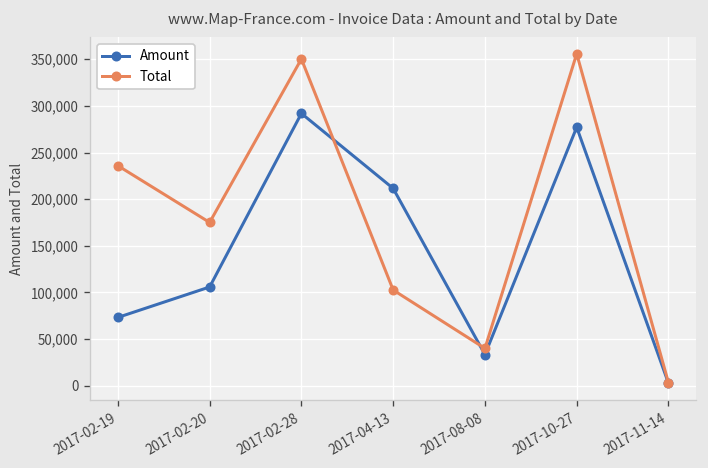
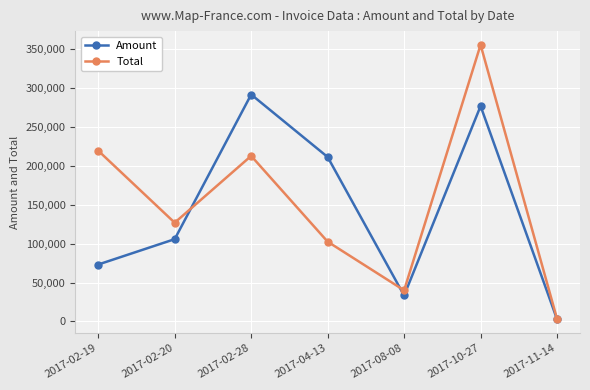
Total, 2017-02-19: 240,000 -> 220,000
Total, 2017-02-20: 180,000 -> 130,000
Total, 2017-02-28: 350,000 -> 210,000
